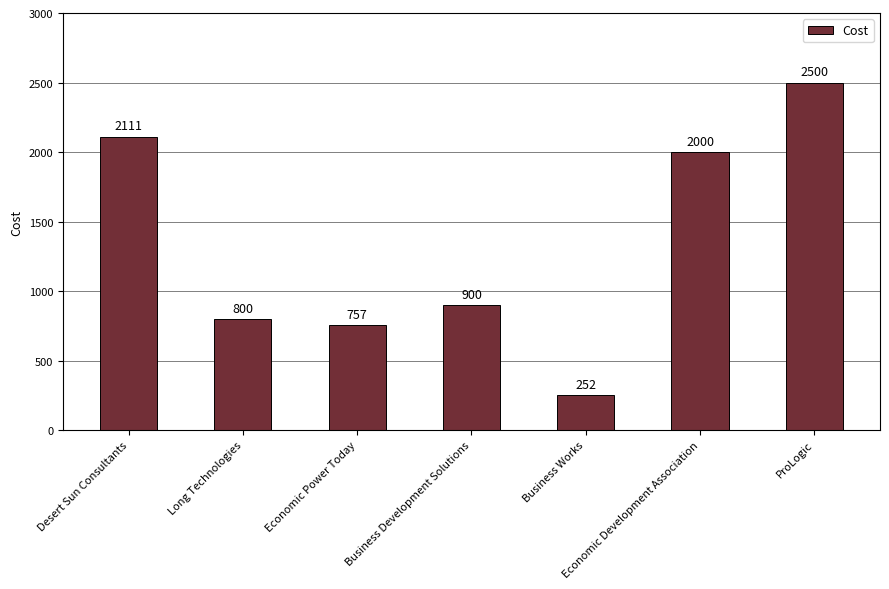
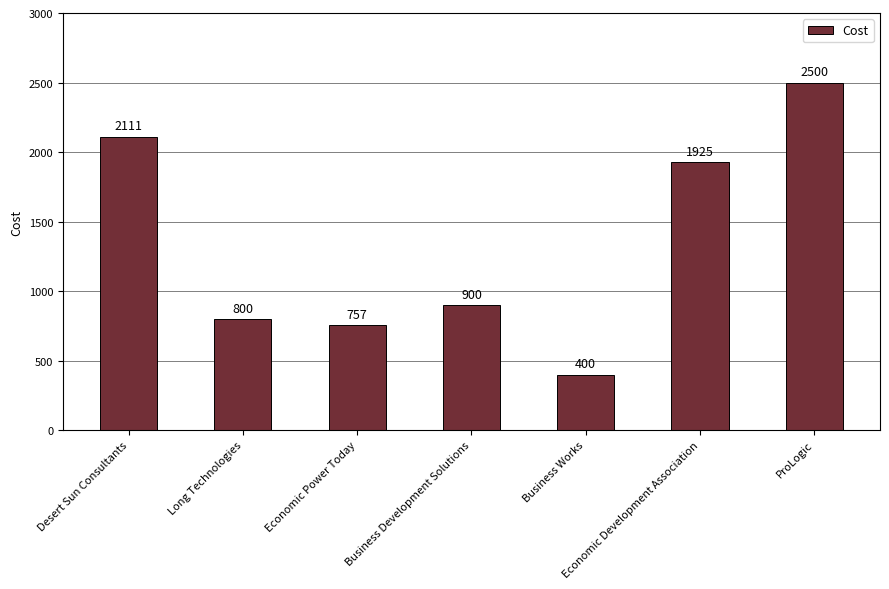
Business Works: 252 -> 400
Economic Development Association: 2000 -> 1925
